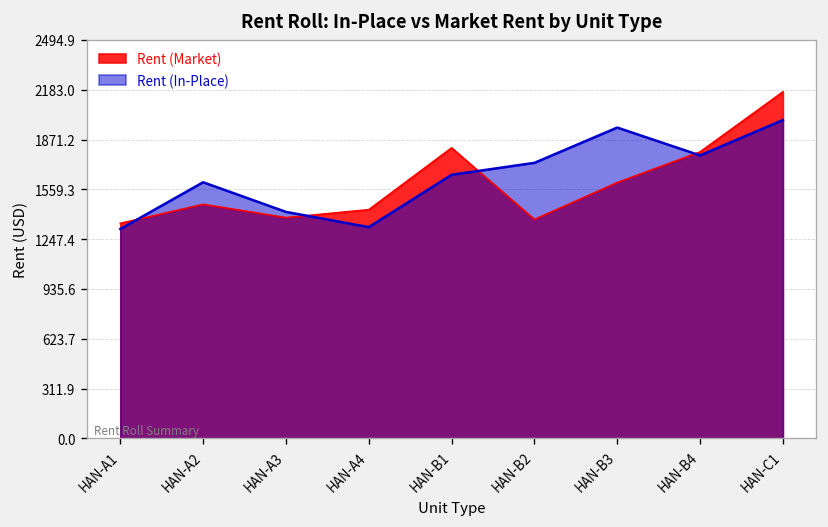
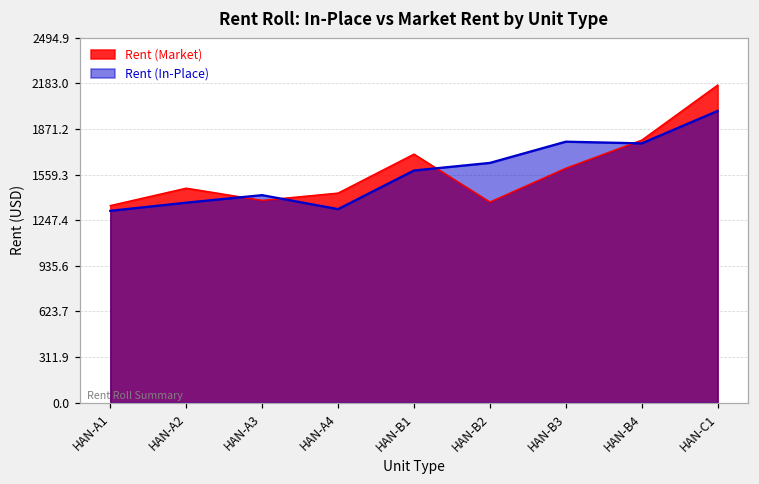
Rent (In-Place), HAN-A2: 1600 -> 1370
Rent (Market), HAN-B1: 1820 -> 1700
Rent (In-Place), HAN-B1: 1650 -> 1590
Rent (In-Place), HAN-B2: 1730 -> 1640
Rent (In-Place), HAN-B3: 1950 -> 1780
